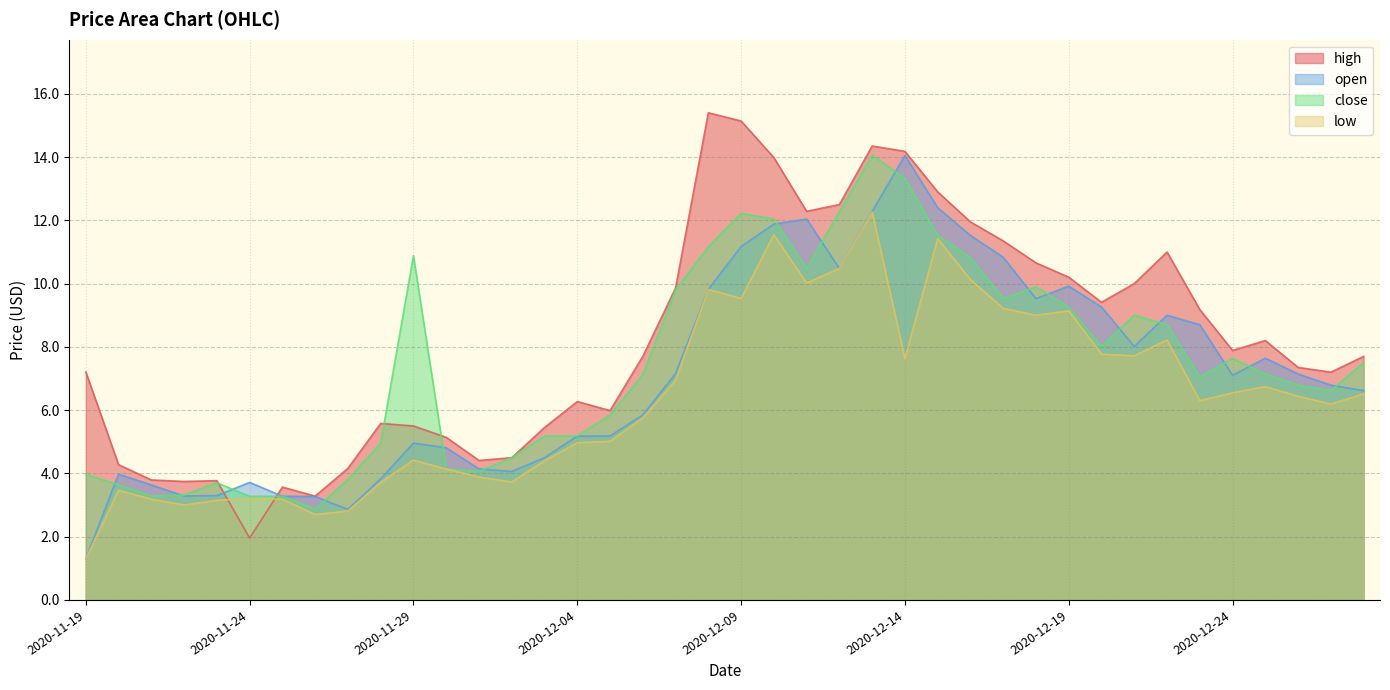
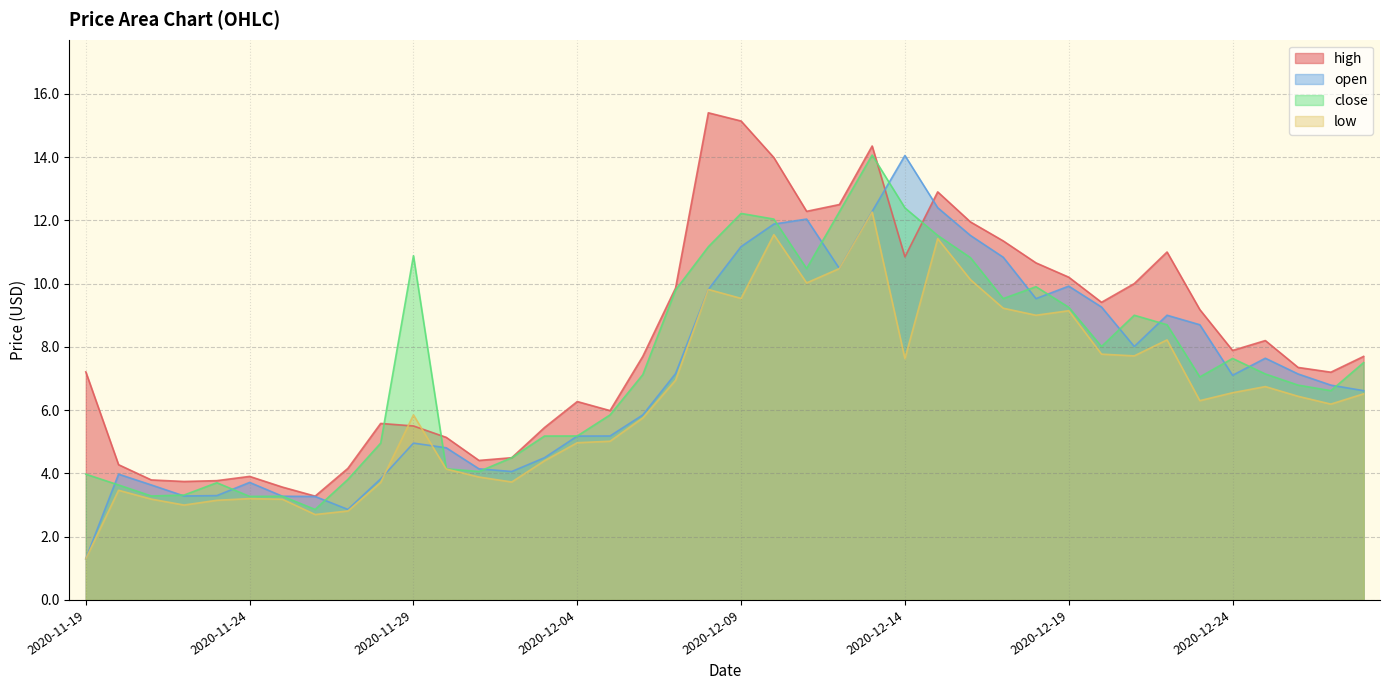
high, 2020-11-24: 2.0 -> 3.9
low, 2020-11-29: 4.4 -> 5.8
high, 2020-12-14: 14.2 -> 10.8
close, 2020-12-14: 13.3 -> 12.4
